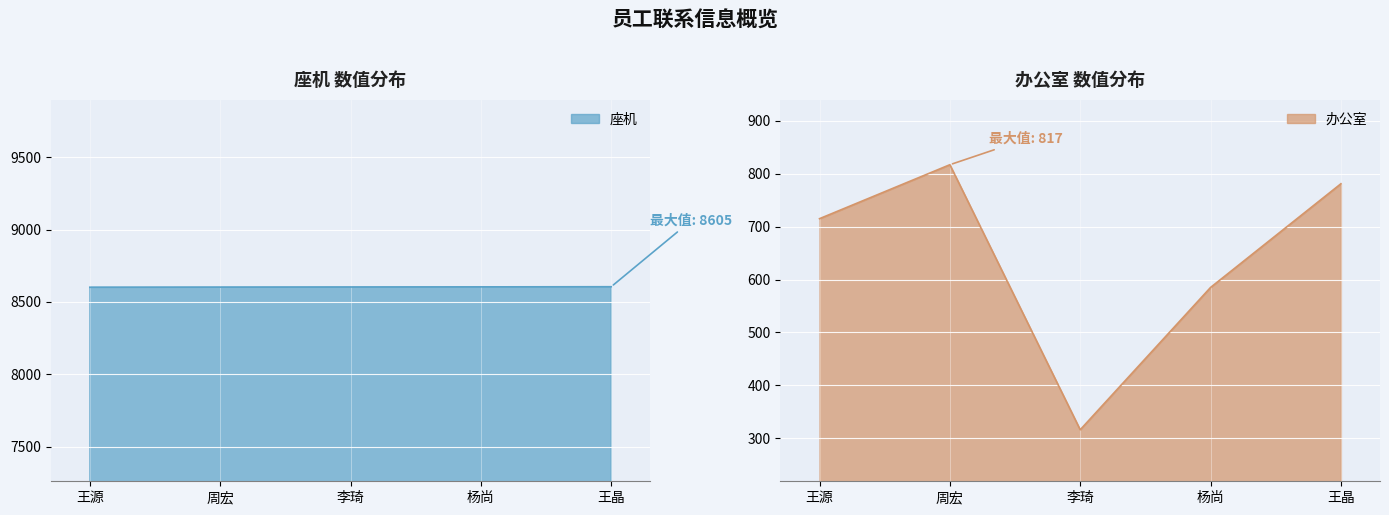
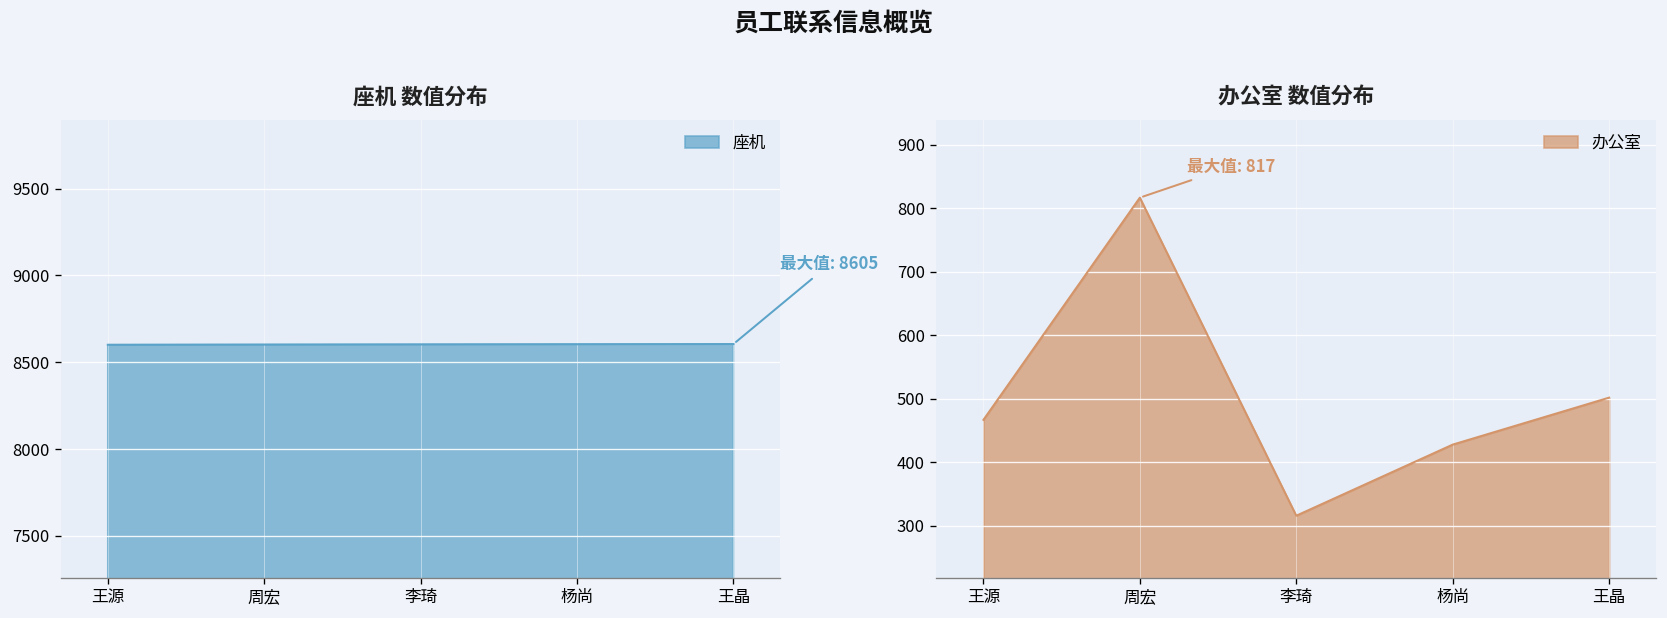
办公室 数值分布, 王源: 720 -> 470
办公室 数值分布, 杨尚: 590 -> 430
办公室 数值分布, 王晶: 780 -> 500
